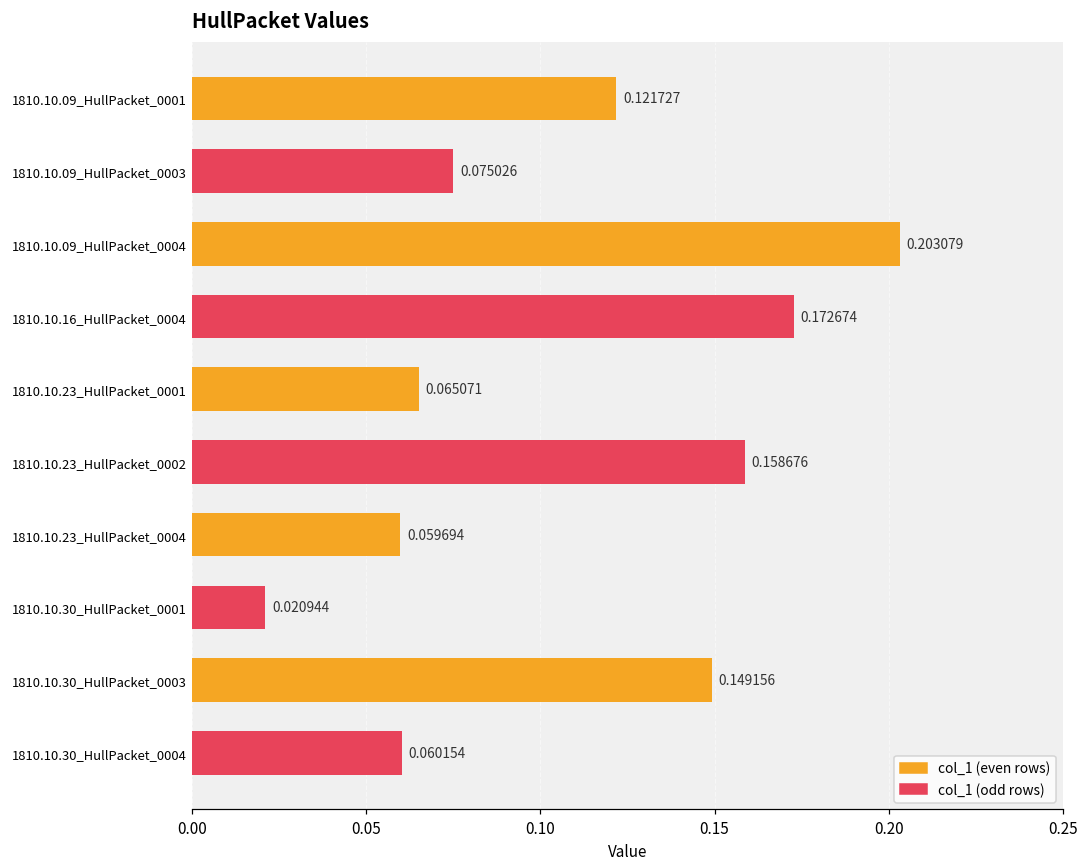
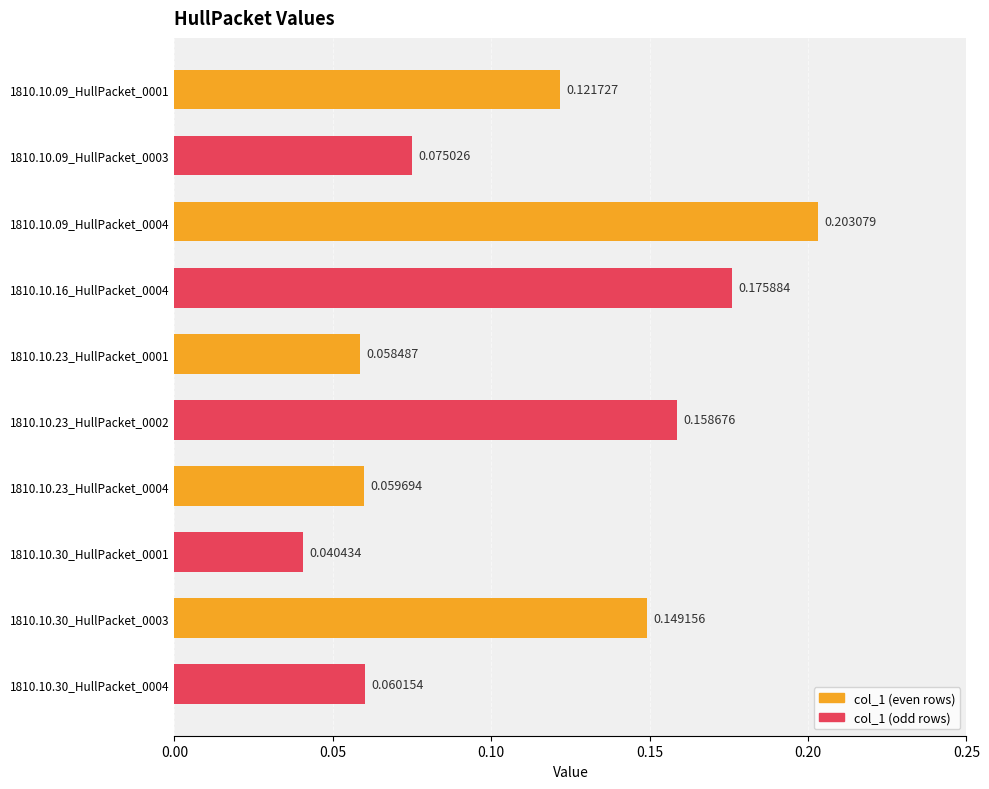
1810.10.16_HullPacket_0004: 0.172674 -> 0.175884
1810.10.23_HullPacket_0001: 0.065071 -> 0.058487
1810.10.30_HullPacket_0001: 0.020944 -> 0.040434
